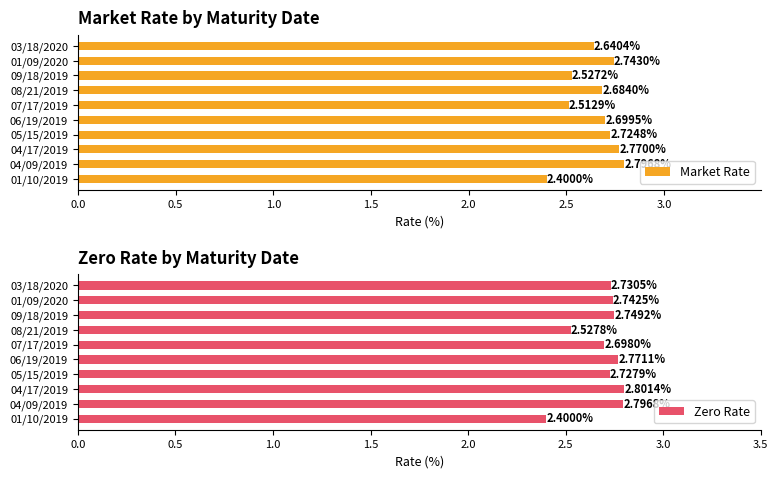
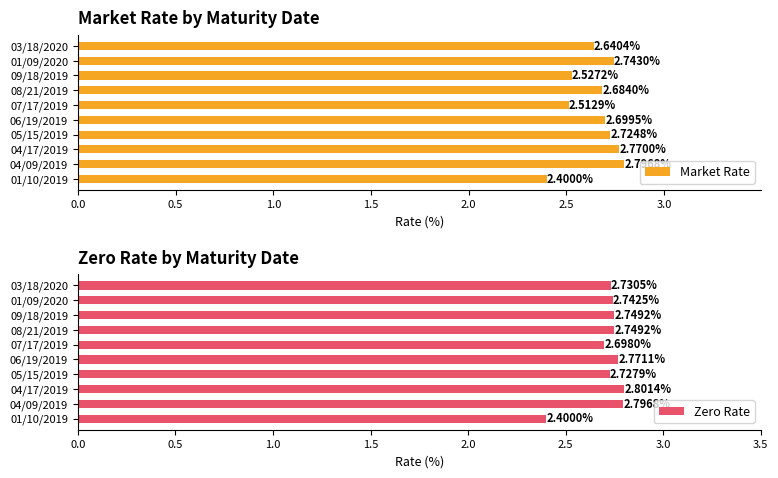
Zero Rate by Maturity Date, 08/21/2019: 2.5278% -> 2.7492%
